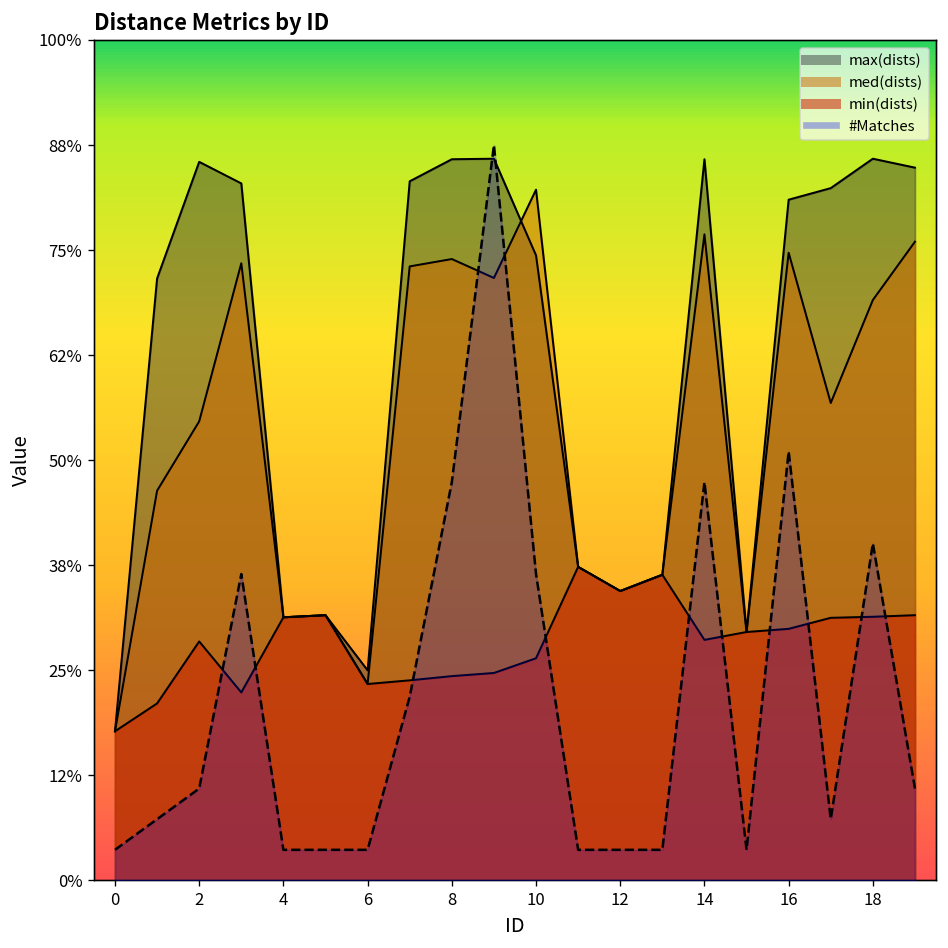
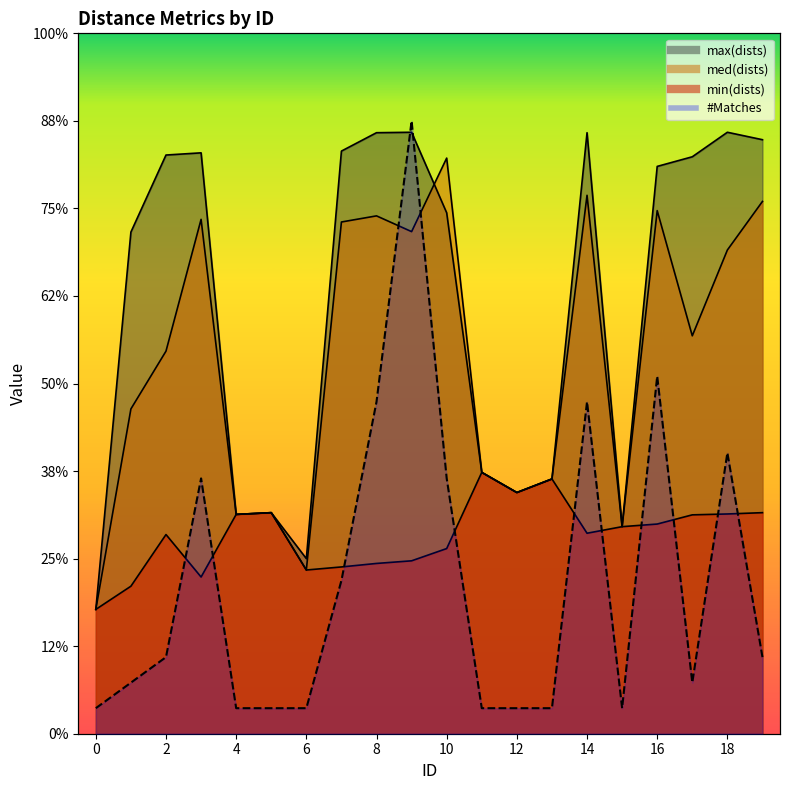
max(dists), 2: 86% -> 83%
